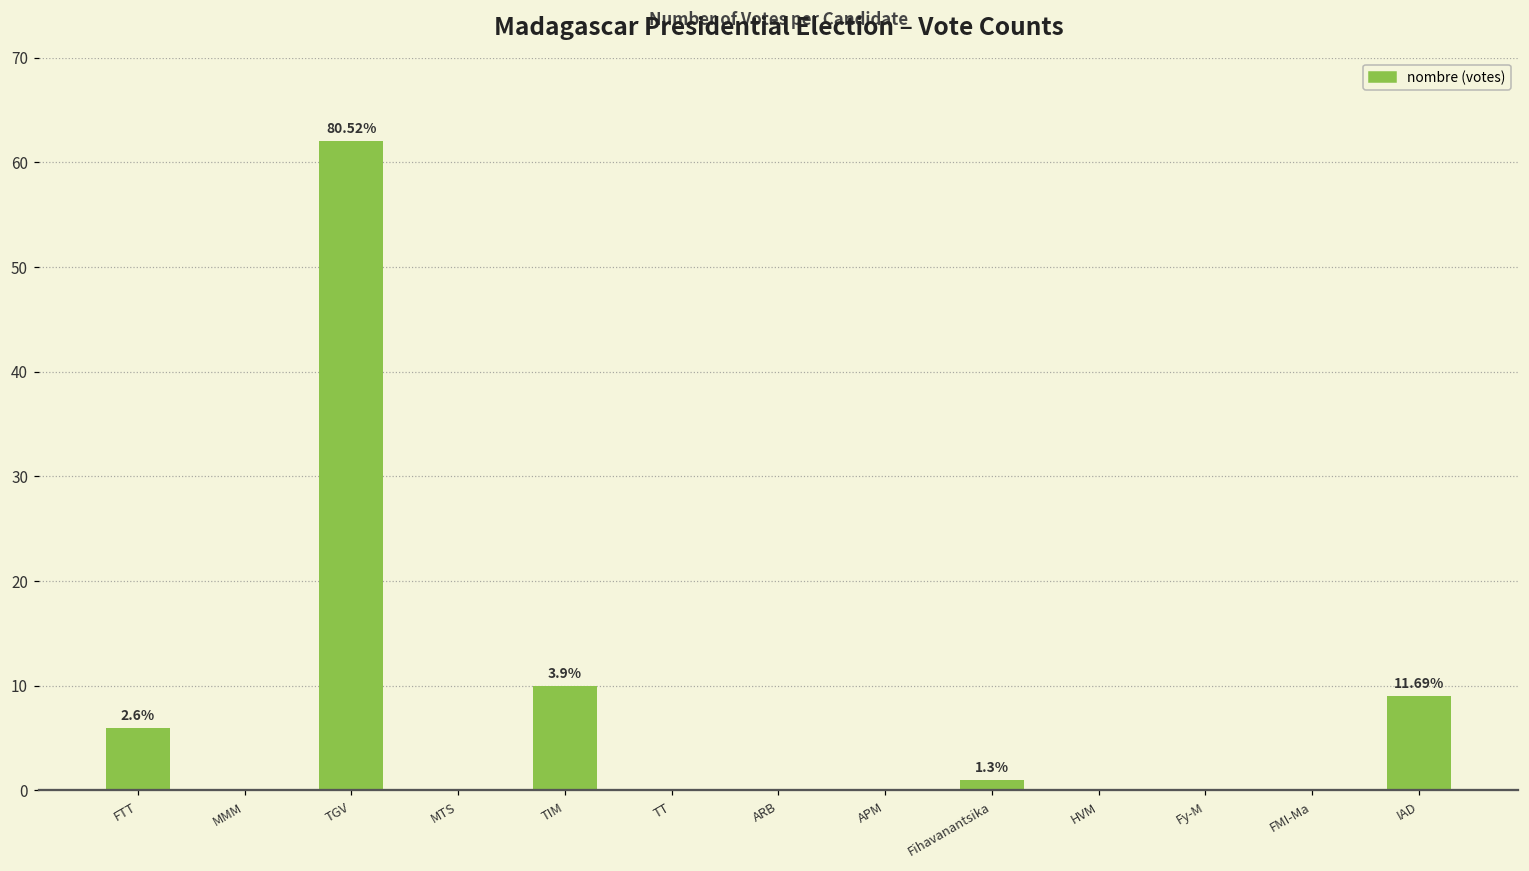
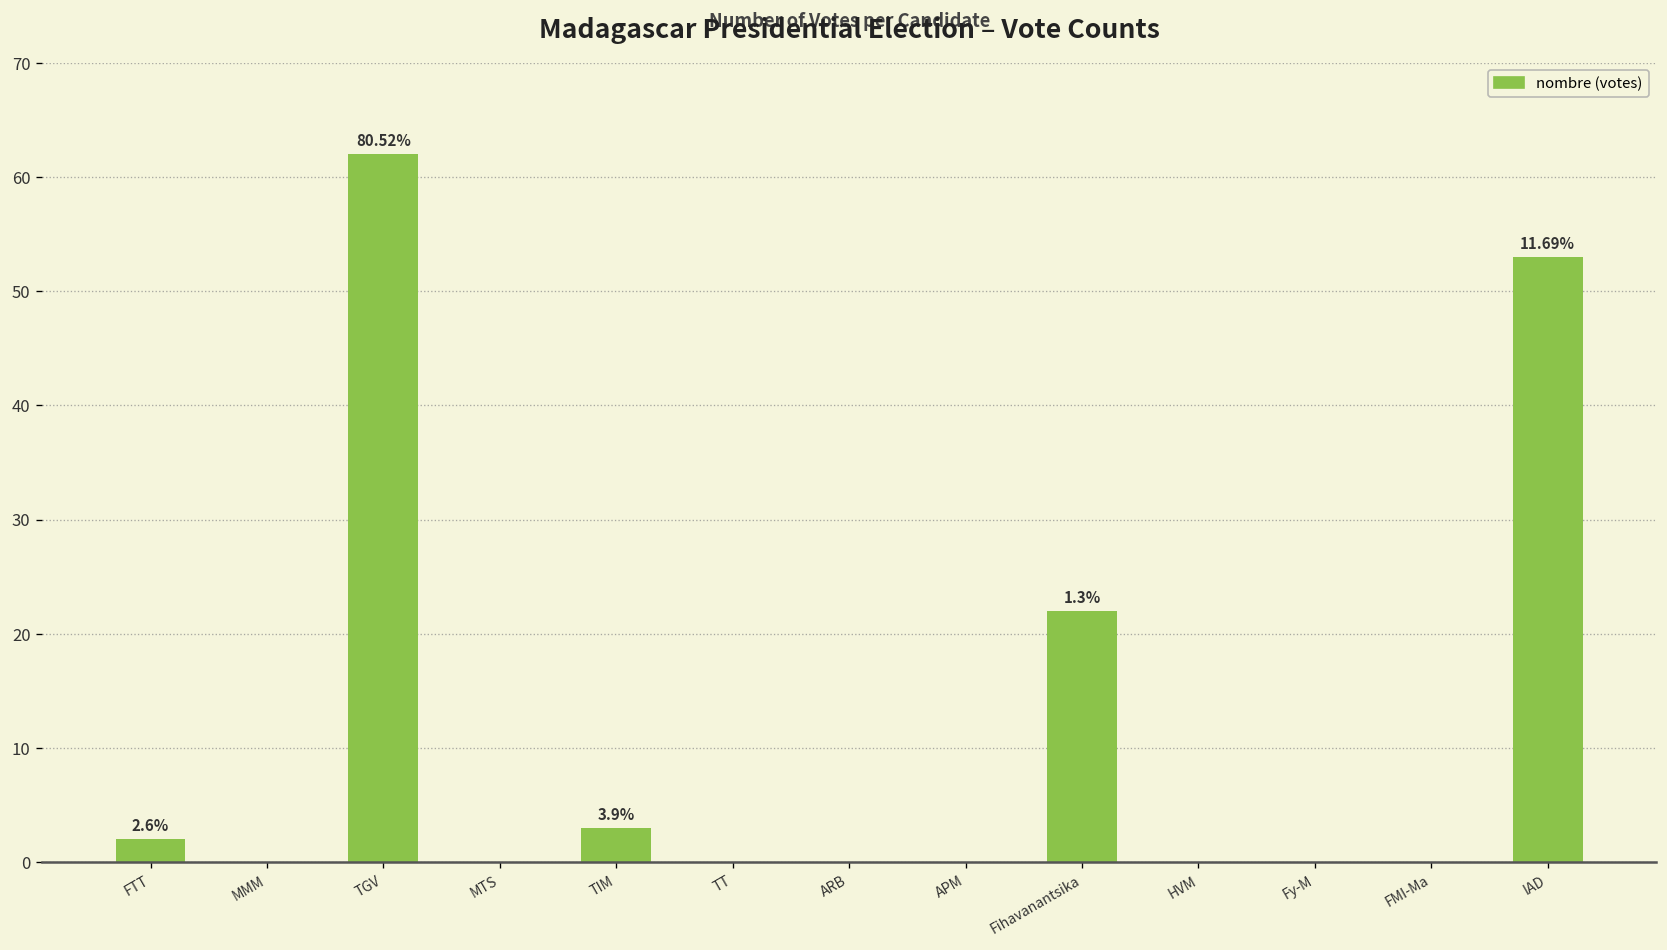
FTT: 6 -> 2
TIM: 10 -> 3
Fihavanantsika: 1 -> 22
IAD: 9 -> 53
